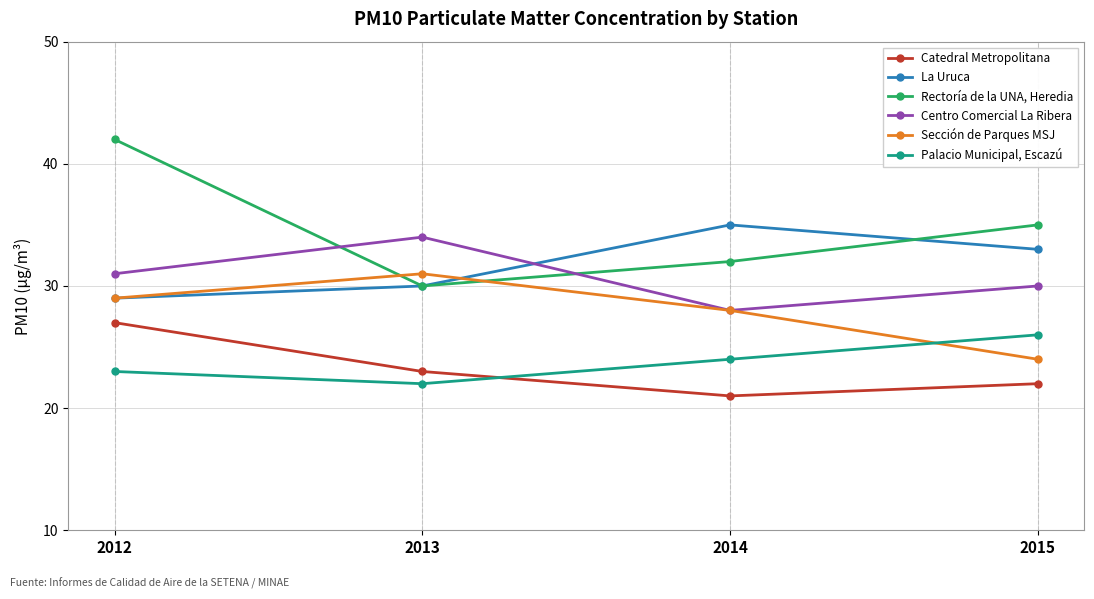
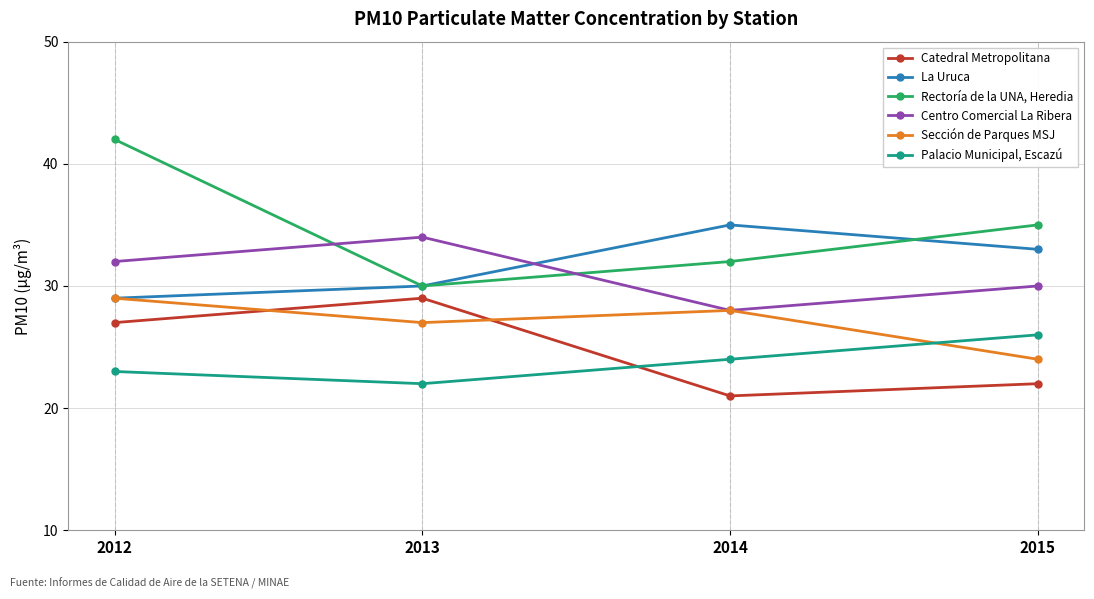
Centro Comercial La Ribera, 2012: 31 -> 32
Catedral Metropolitana, 2013: 23 -> 29
Sección de Parques MSJ, 2013: 31 -> 27
